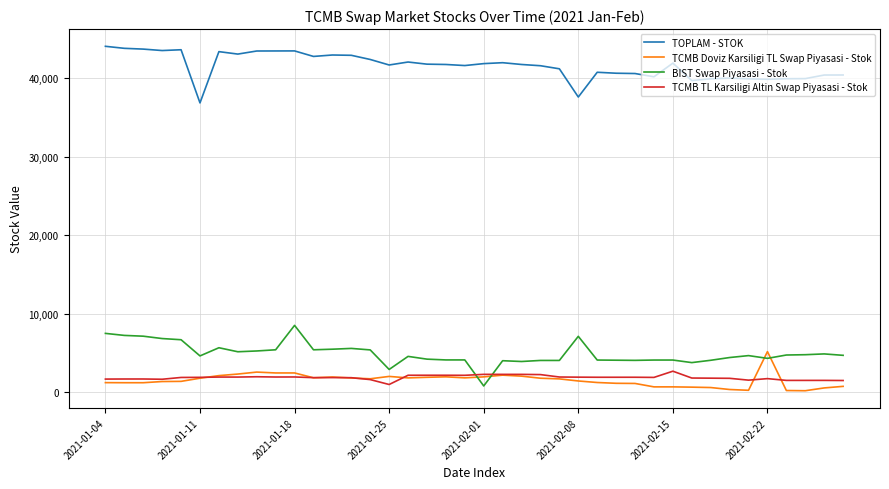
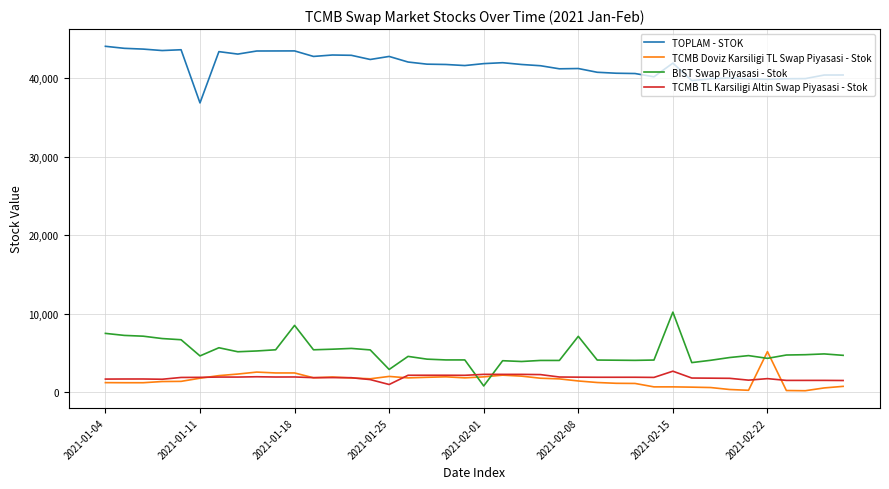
TOPLAM - STOK, 2021-01-25: 42,000 -> 43,000
TOPLAM - STOK, 2021-02-08: 38,000 -> 41,000
BIST Swap Piyasasi - Stok, 2021-02-15: 4,000 -> 10,000
